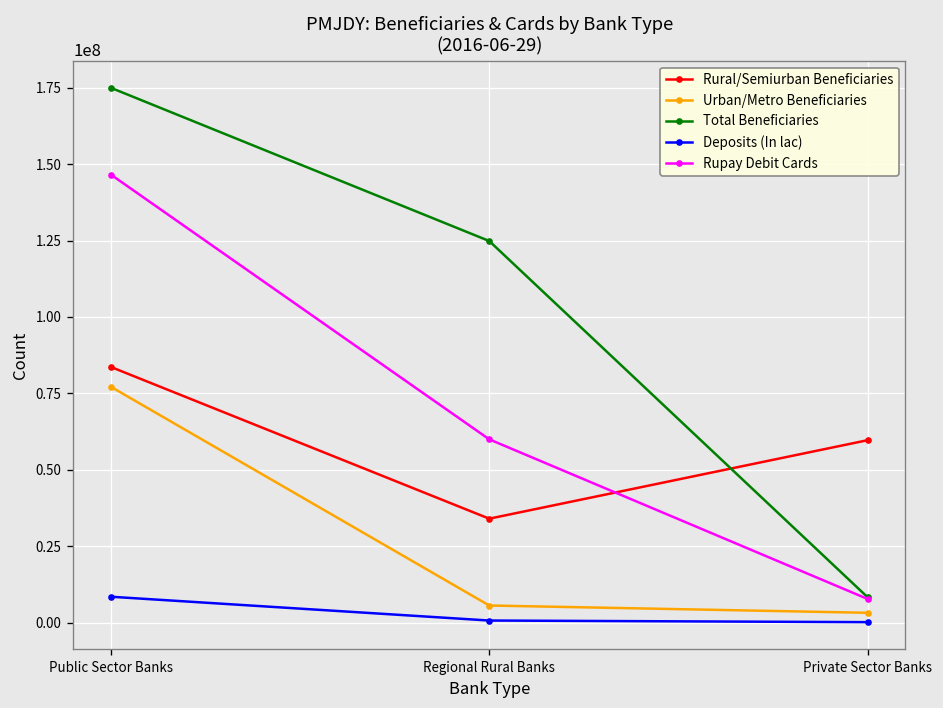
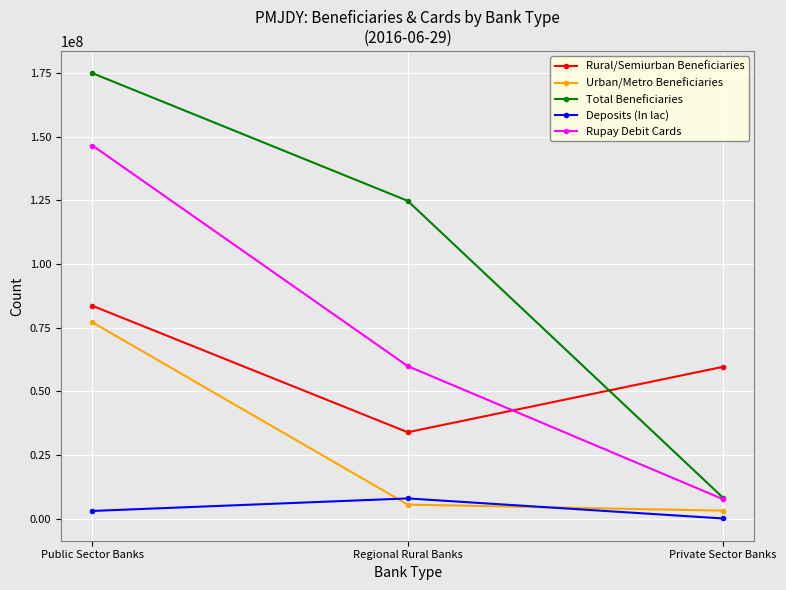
Deposits (In lac), Public Sector Banks: 8000000 -> 3000000
Deposits (In lac), Regional Rural Banks: 1000000 -> 8000000
